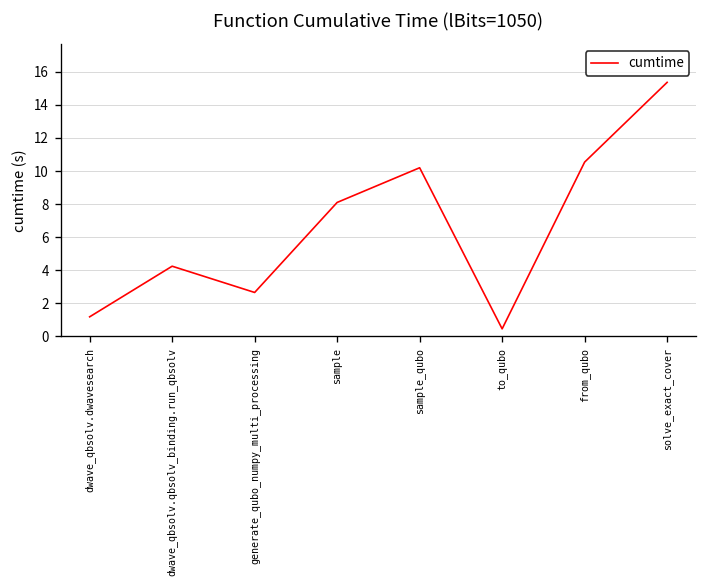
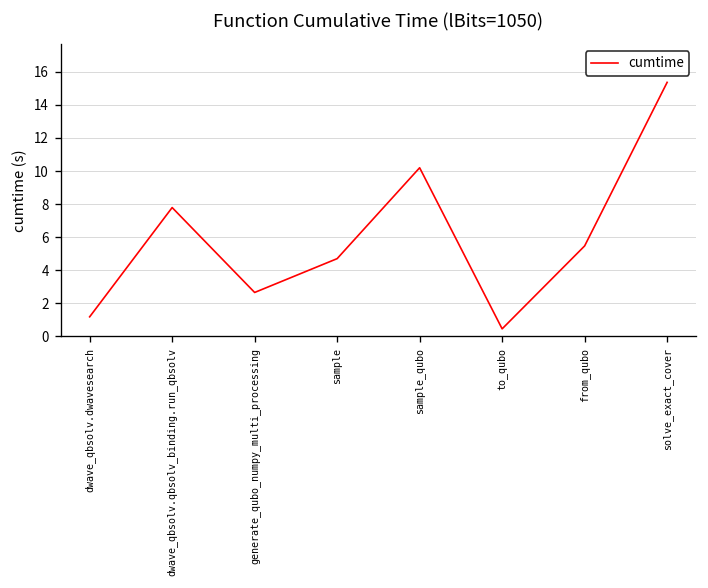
dwave_qbsolv.qbsolv_binding.run_qbsolv: 4.2 -> 7.8
sample: 8.1 -> 4.7
from_qubo: 10.5 -> 5.5
